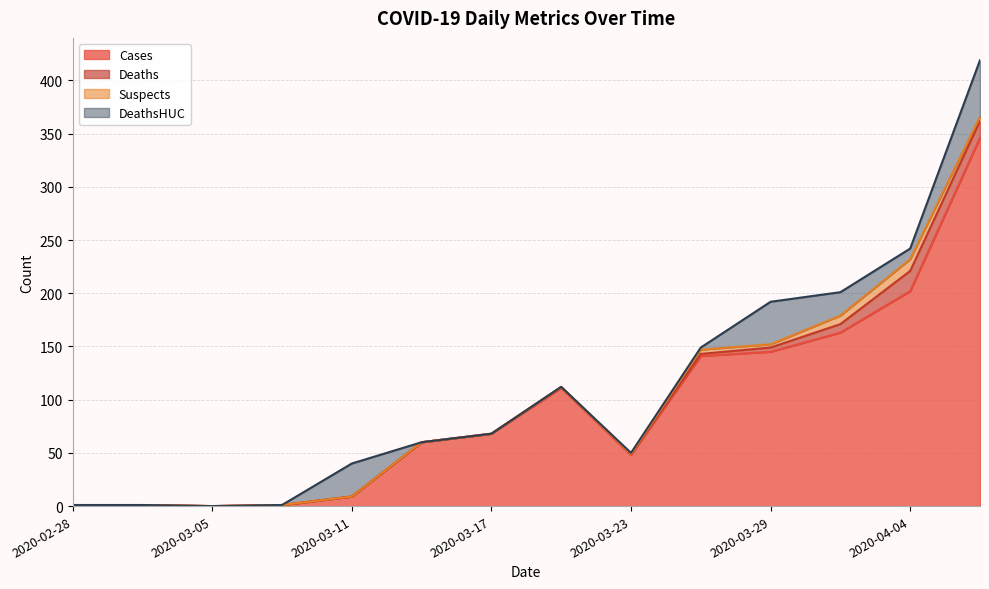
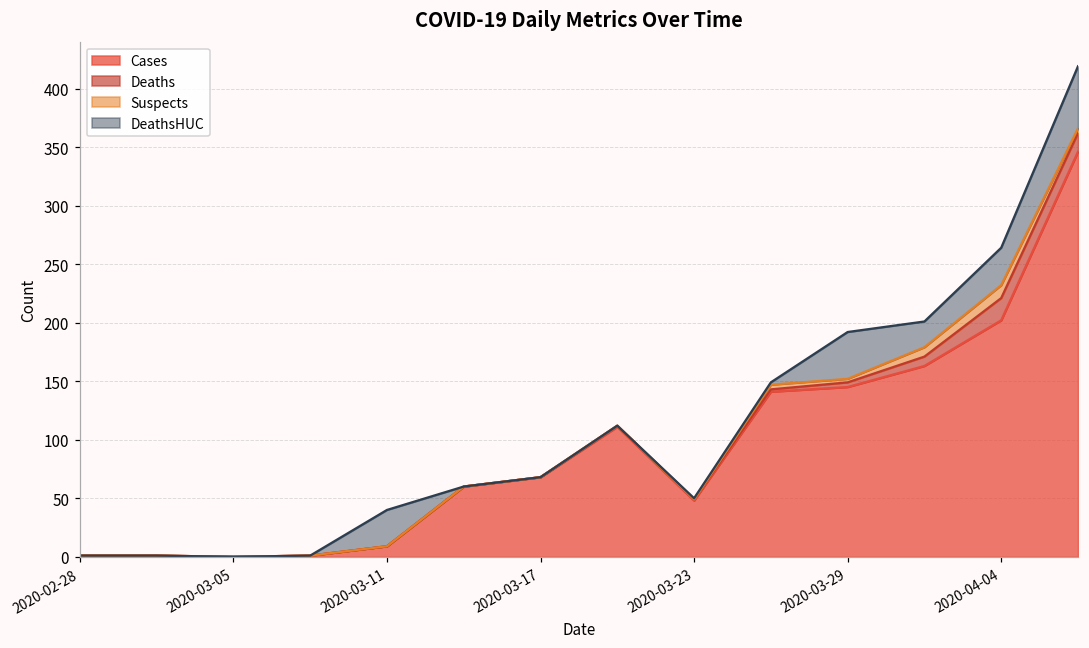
DeathsHUC, 2020-04-04: 10 -> 32
